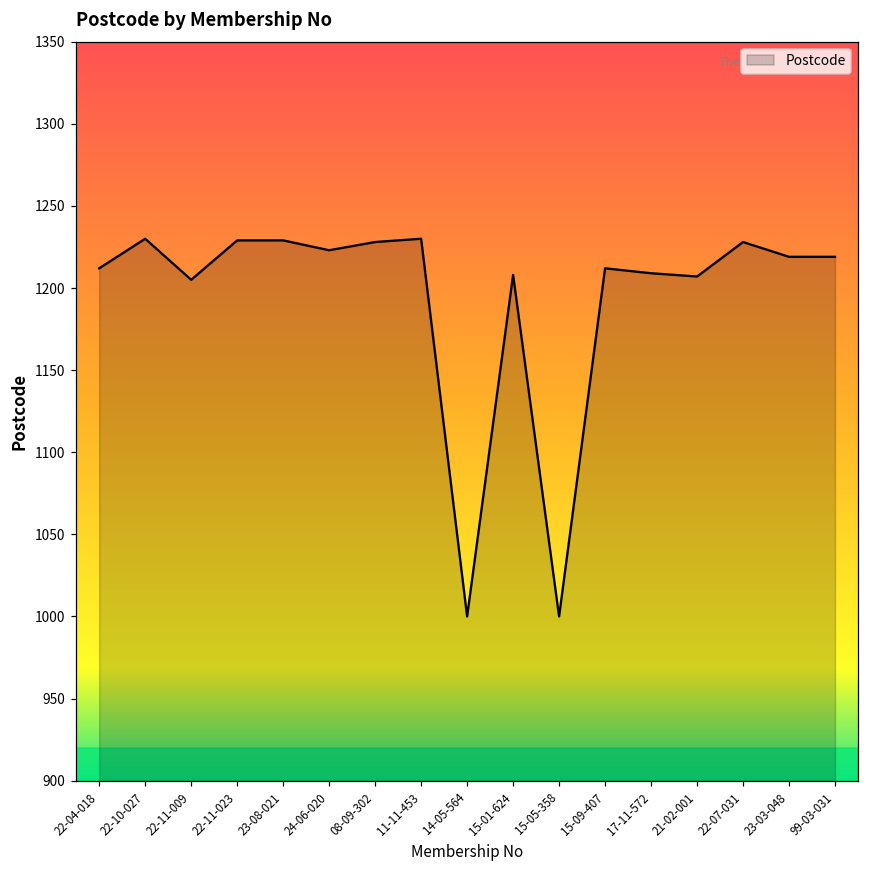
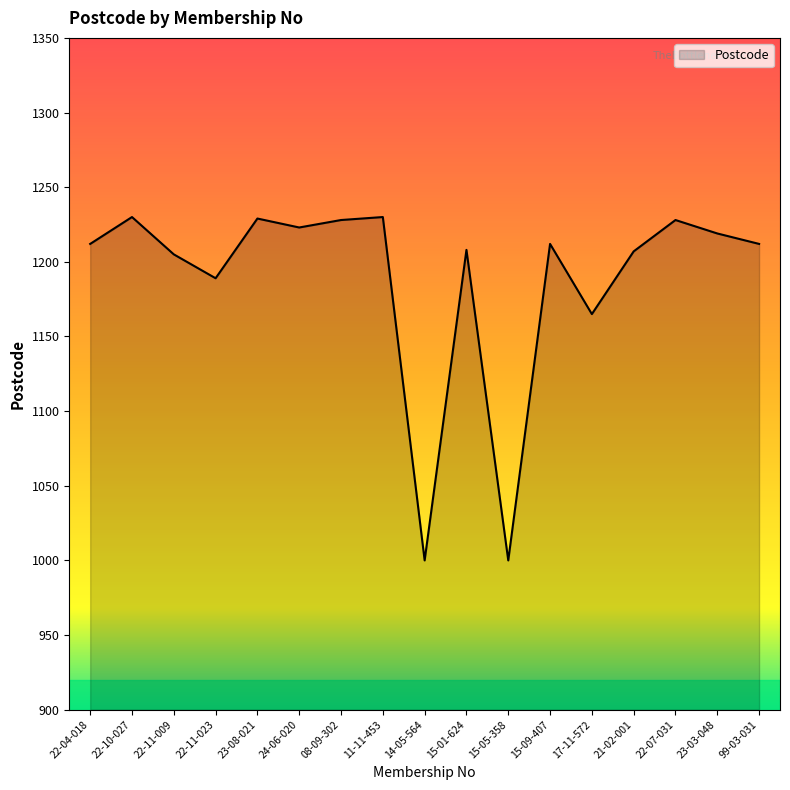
22-11-023: 1229 -> 1189
17-11-572: 1209 -> 1165
99-03-031: 1219 -> 1212
